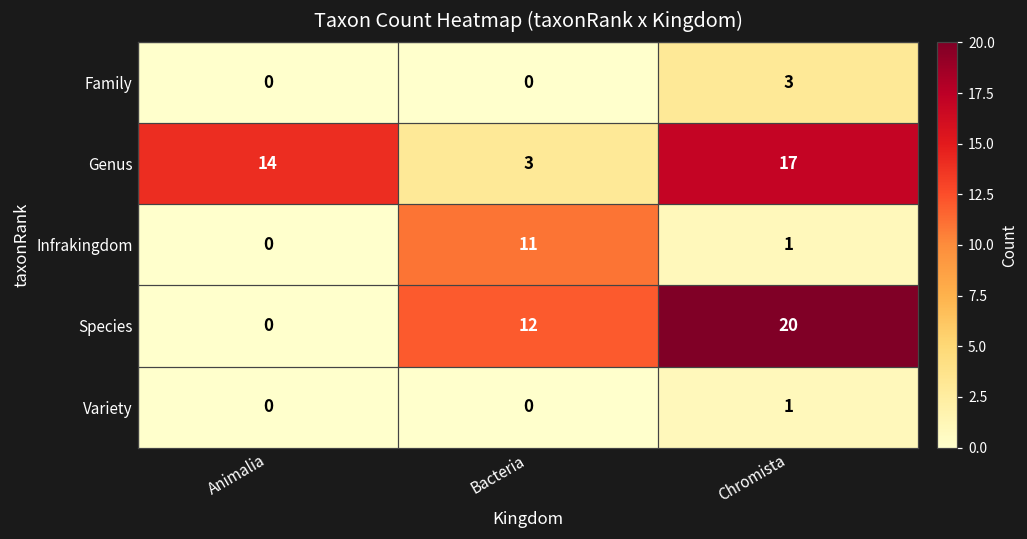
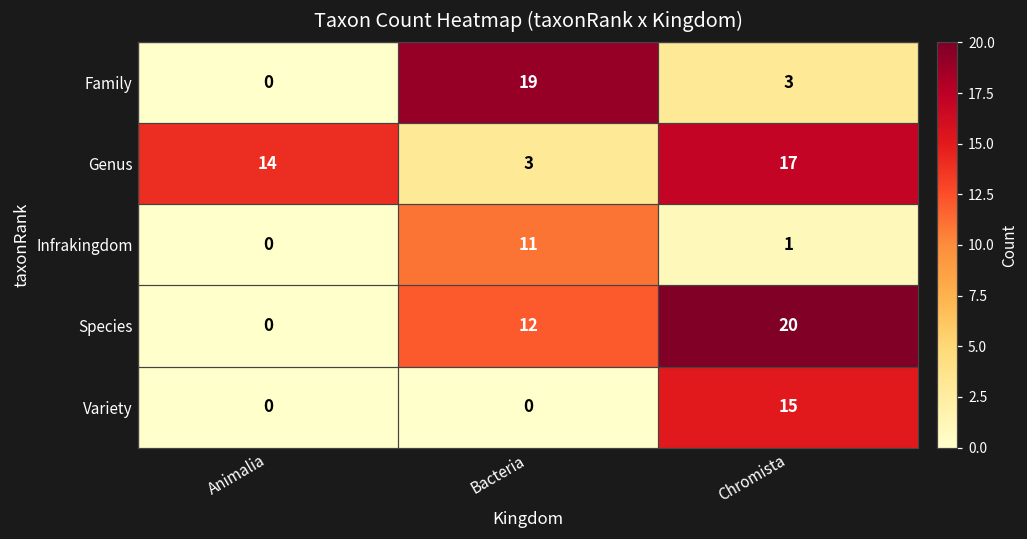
Family, Bacteria: 0 -> 19
Variety, Chromista: 1 -> 15
